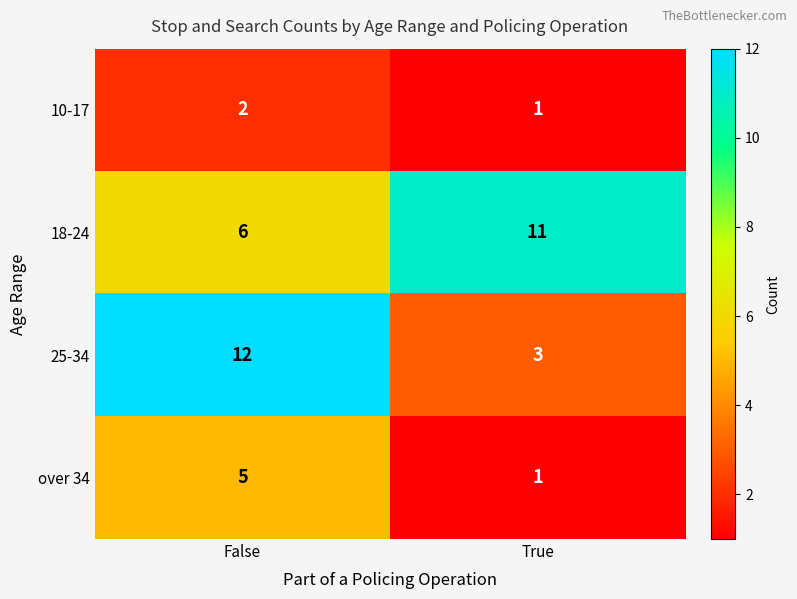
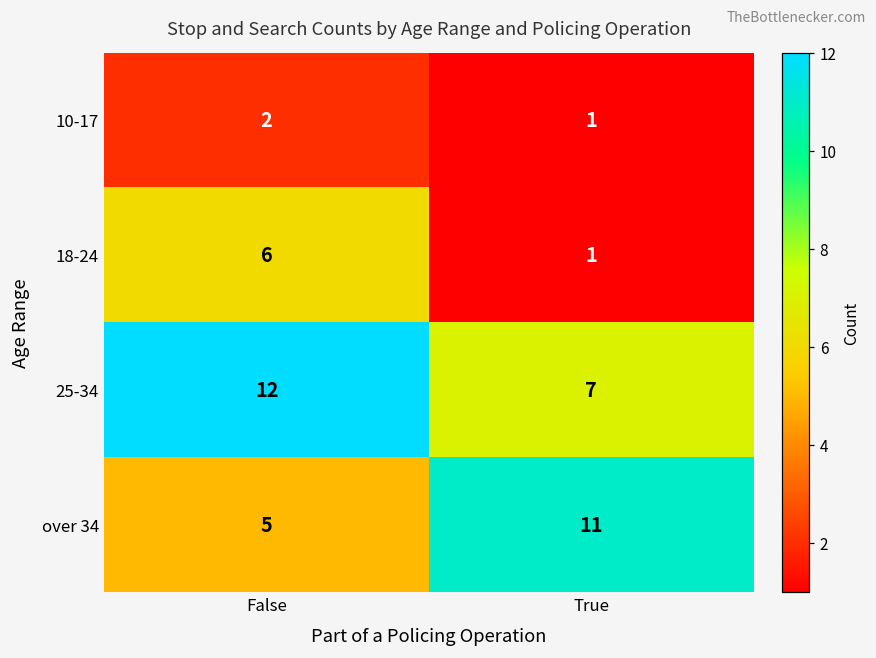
18-24, True: 11 -> 1
25-34, True: 3 -> 7
over 34, True: 1 -> 11
